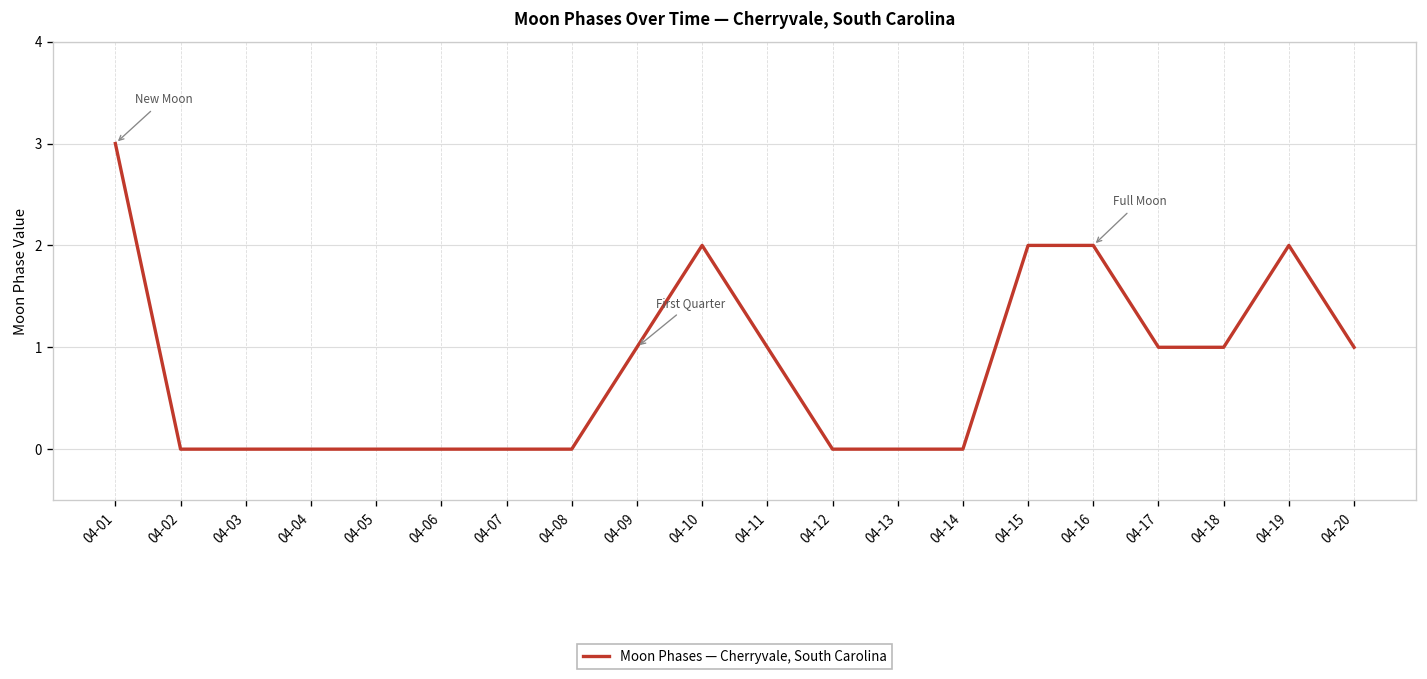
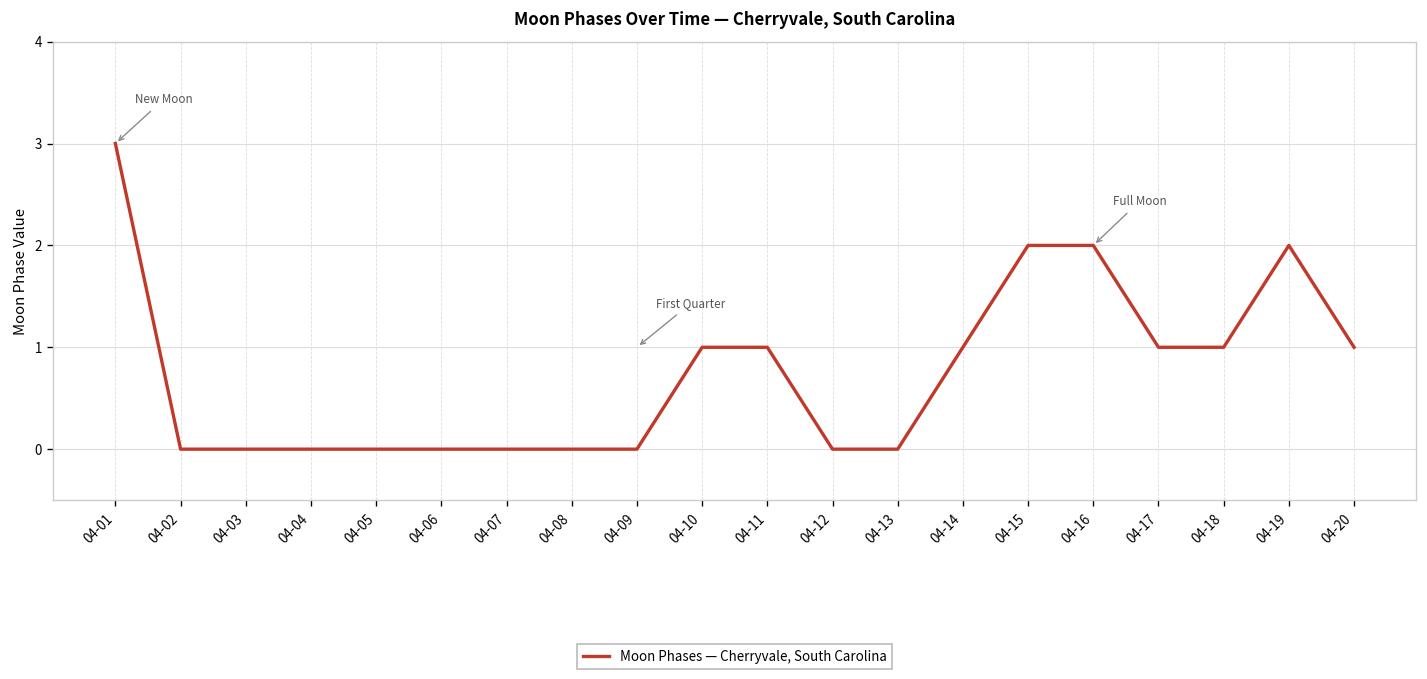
04-09: 1 -> 0
04-10: 2 -> 1
04-14: 0 -> 1
